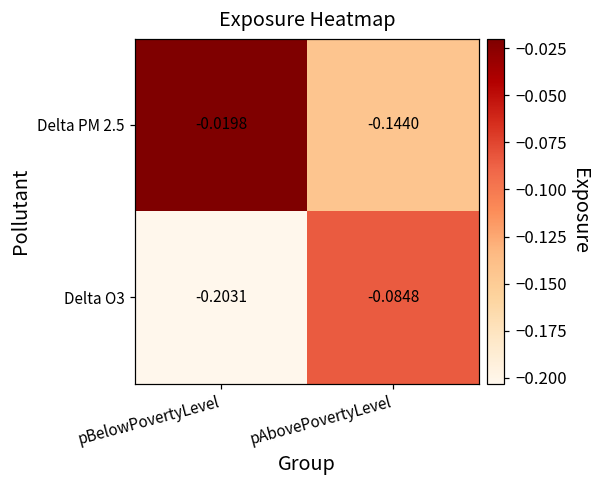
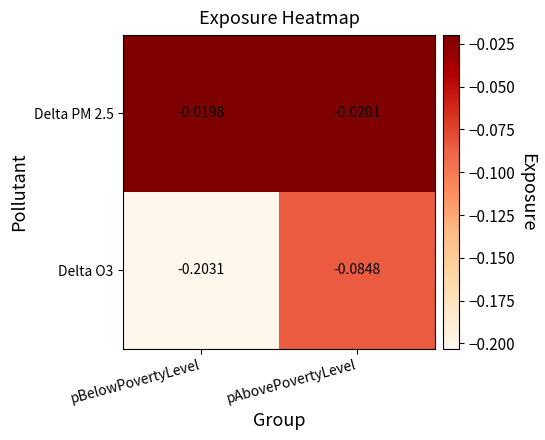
Delta PM 2.5, pAbovePovertyLevel: -0.1440 -> -0.0201
